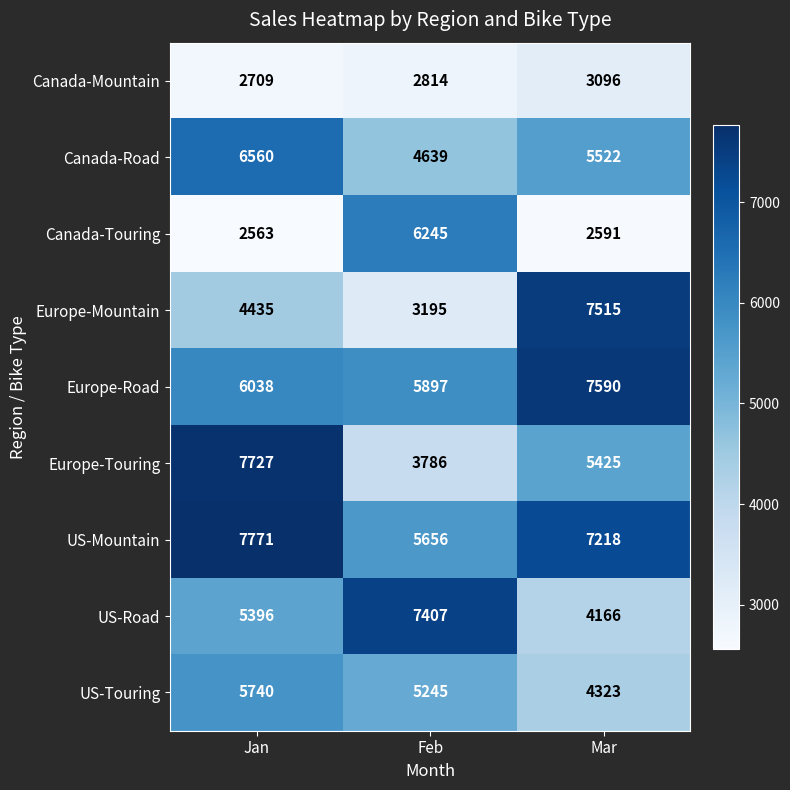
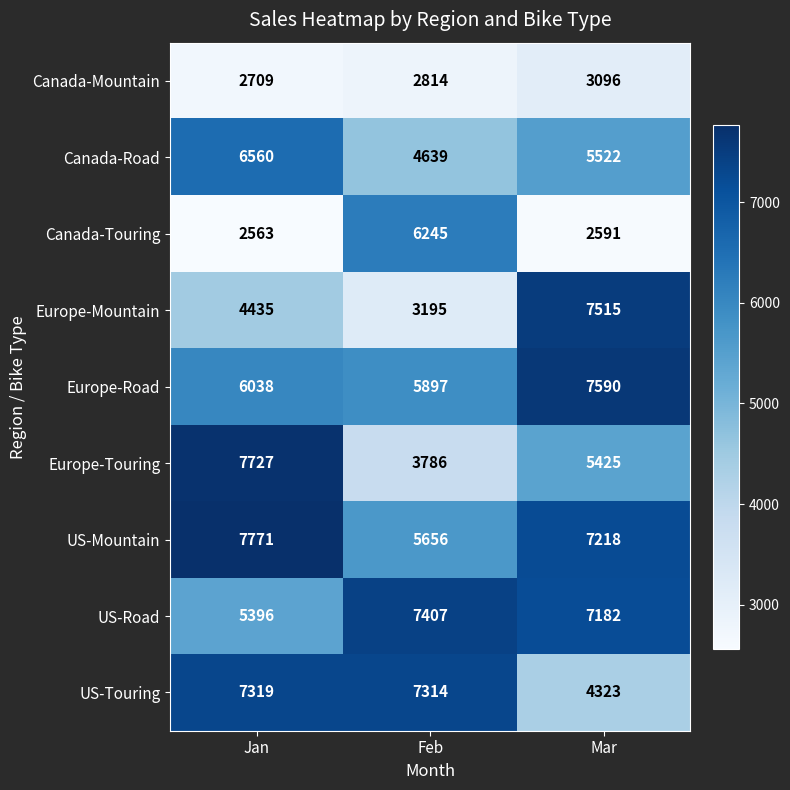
US-Road, Mar: 4166 -> 7182
US-Touring, Jan: 5740 -> 7319
US-Touring, Feb: 5245 -> 7314
